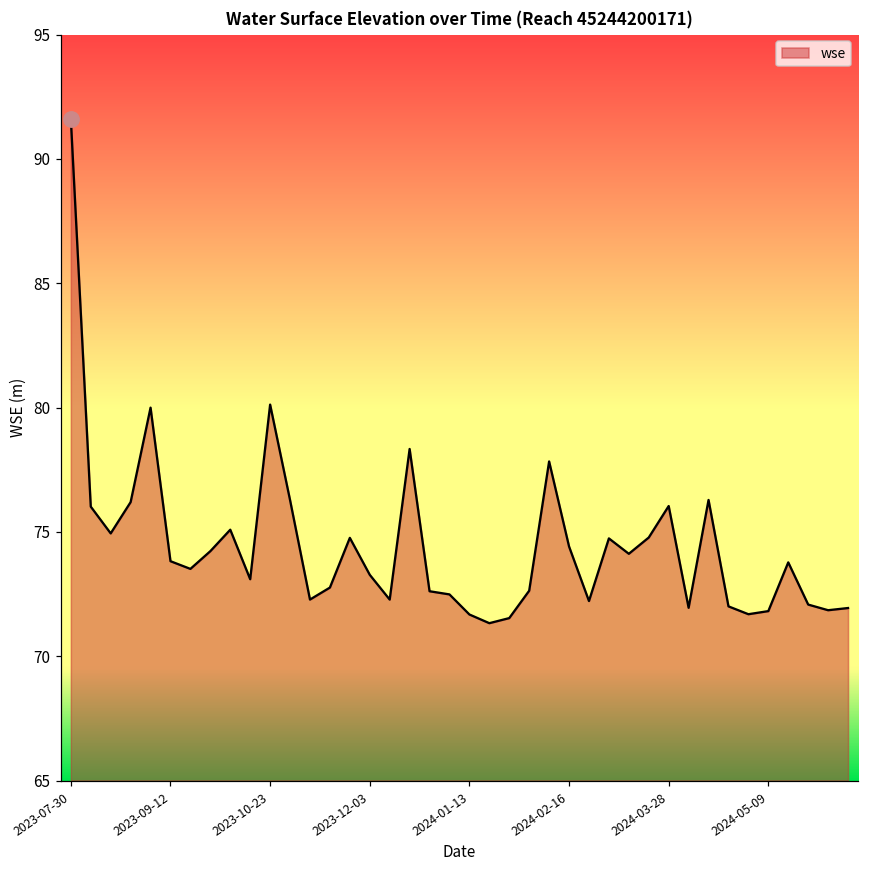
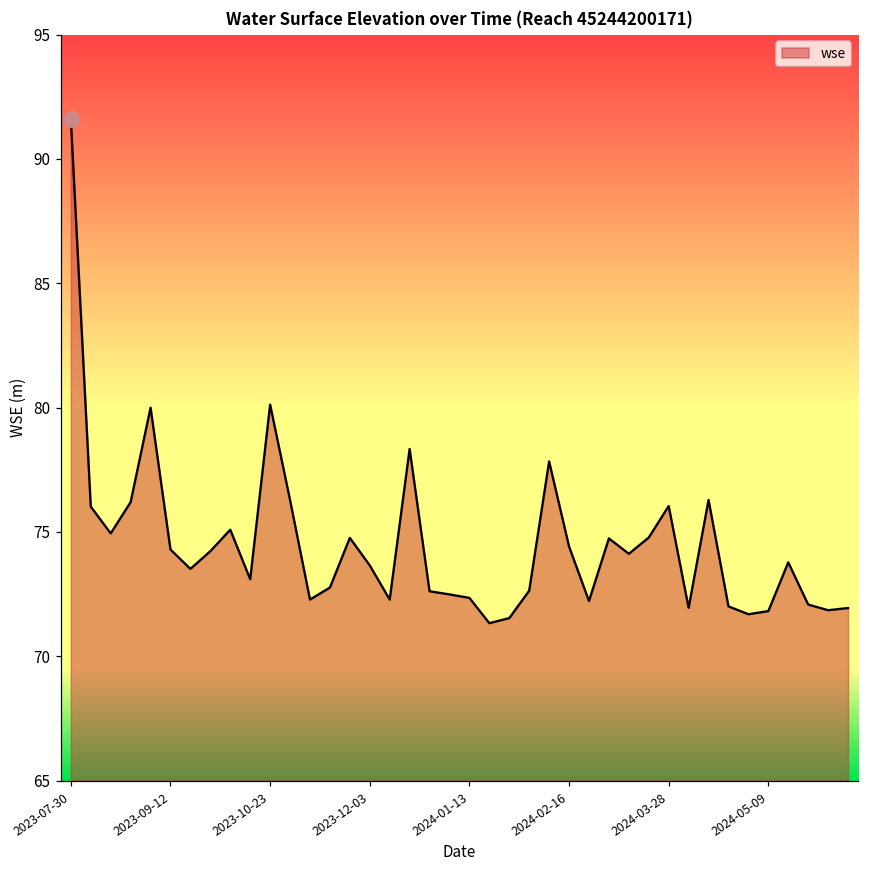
wse, 2023-09-12: 73.8 -> 74.3
wse, 2023-12-03: 73.3 -> 73.7
wse, 2024-01-13: 71.7 -> 72.3
